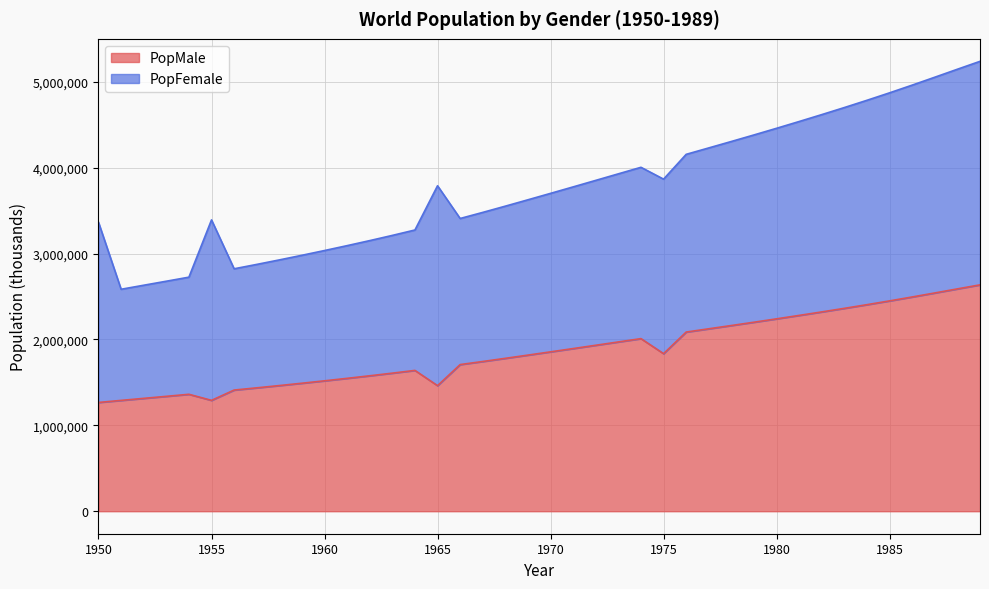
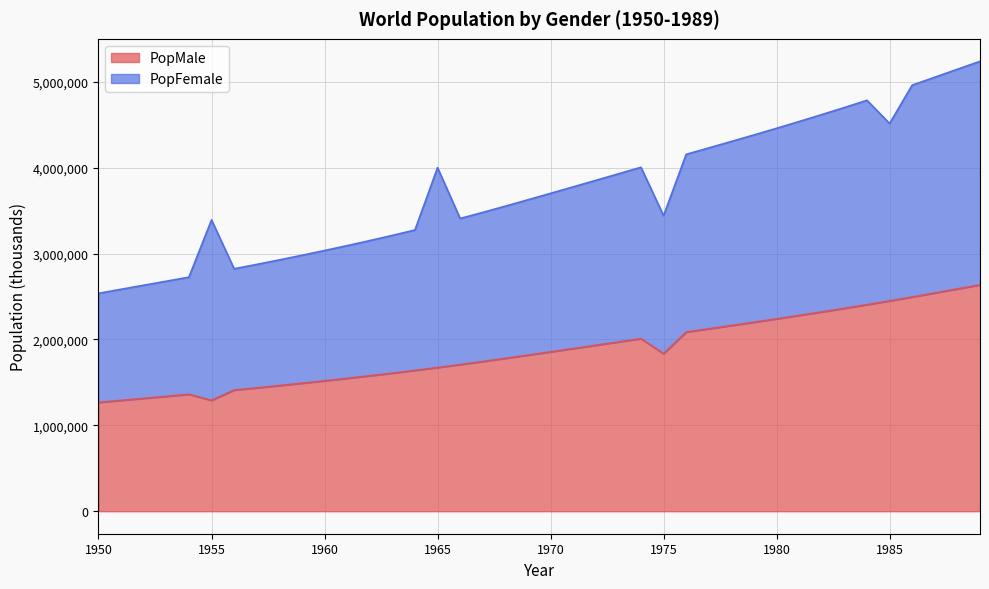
PopFemale, 1950: 2,100,000 -> 1,300,000
PopMale, 1965: 1,500,000 -> 1,700,000
PopFemale, 1975: 2,000,000 -> 1,600,000
PopFemale, 1985: 2,400,000 -> 2,100,000
